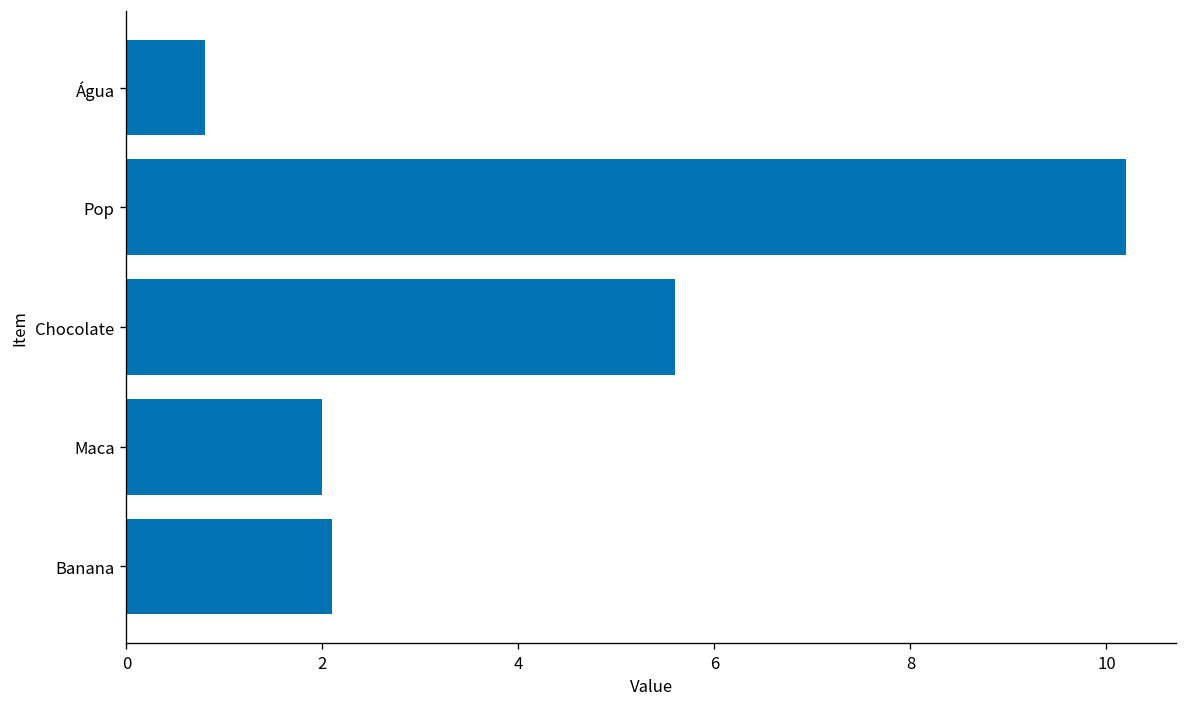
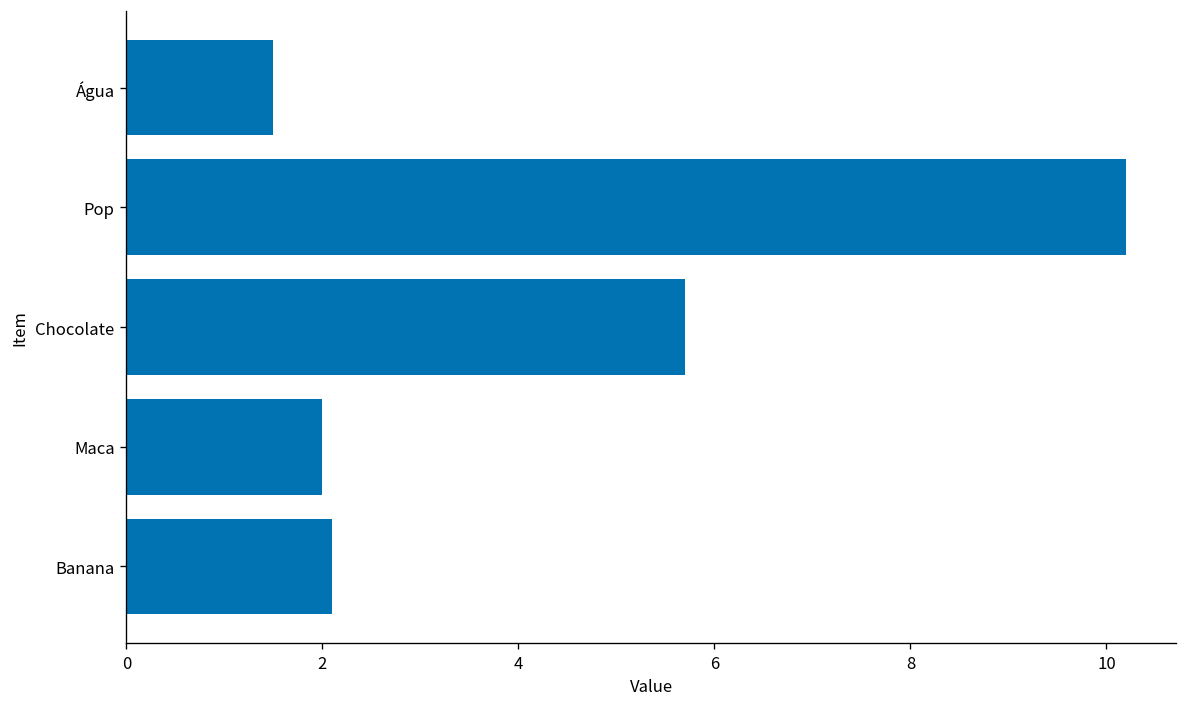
Água: 0.8 -> 1.5
Chocolate: 5.6 -> 5.7
